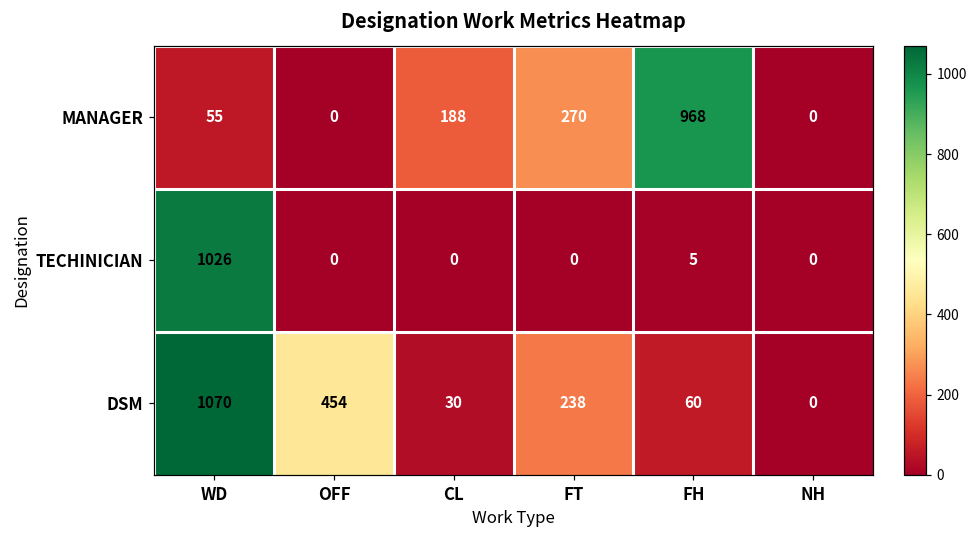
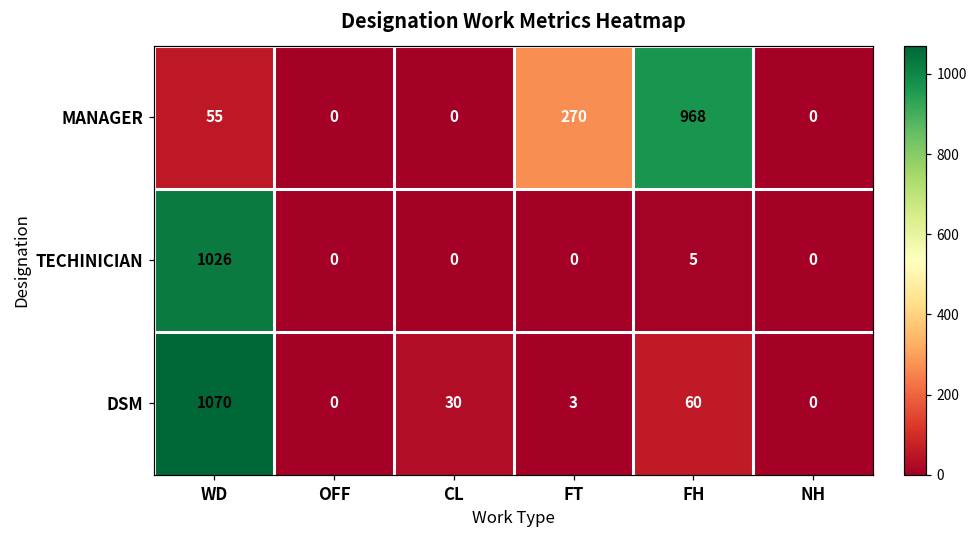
MANAGER, CL: 188 -> 0
DSM, OFF: 454 -> 0
DSM, FT: 238 -> 3
